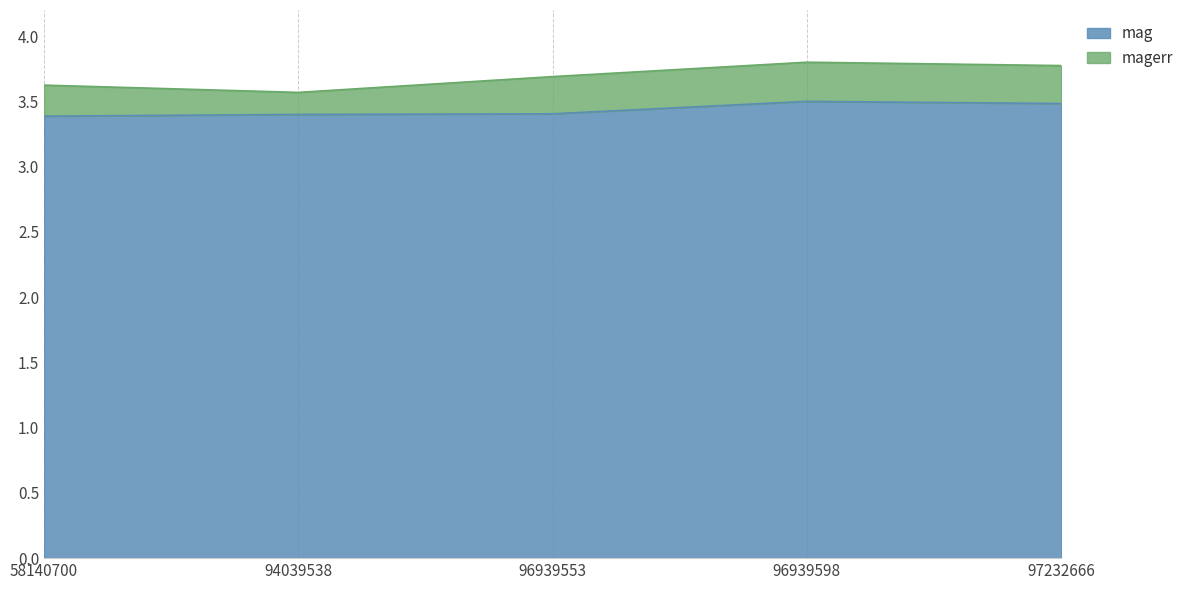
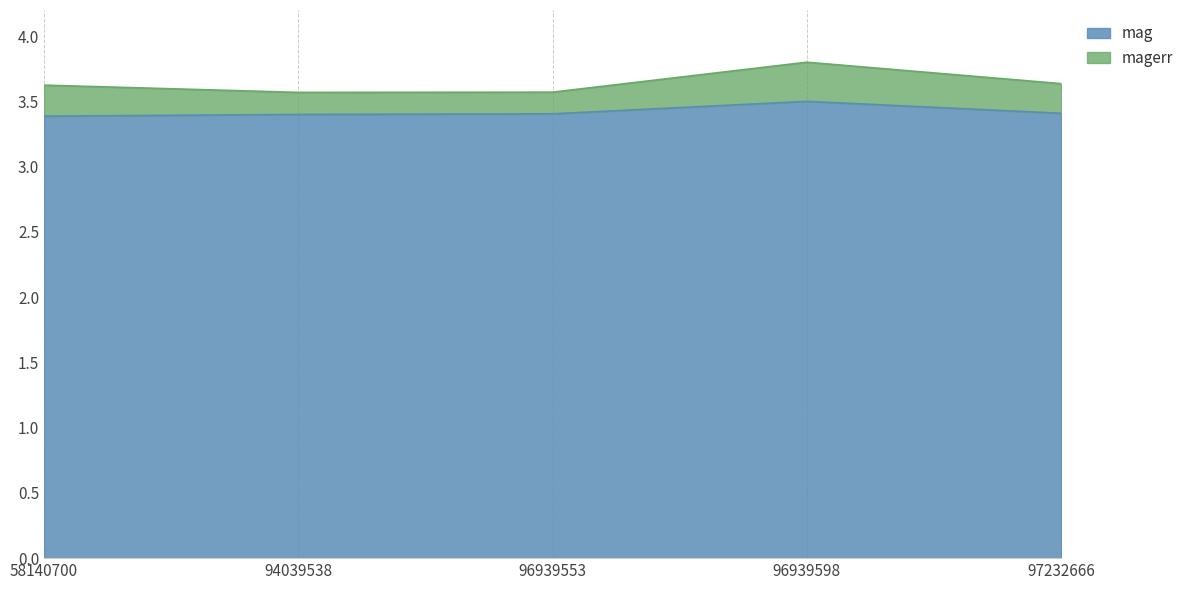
magerr, 96939553: 0.29 -> 0.17
mag, 97232666: 3.48 -> 3.41
magerr, 97232666: 0.29 -> 0.23
